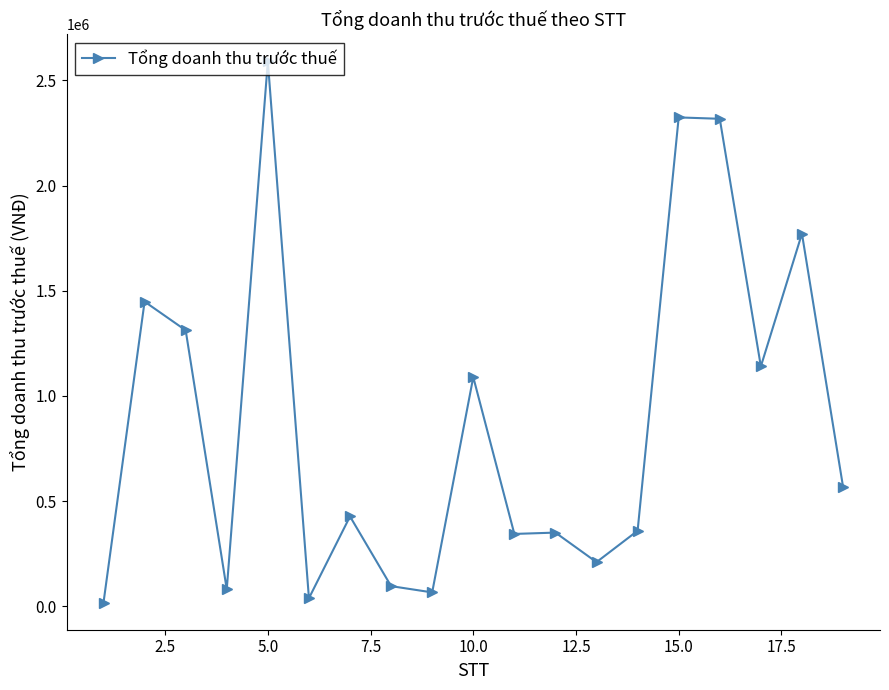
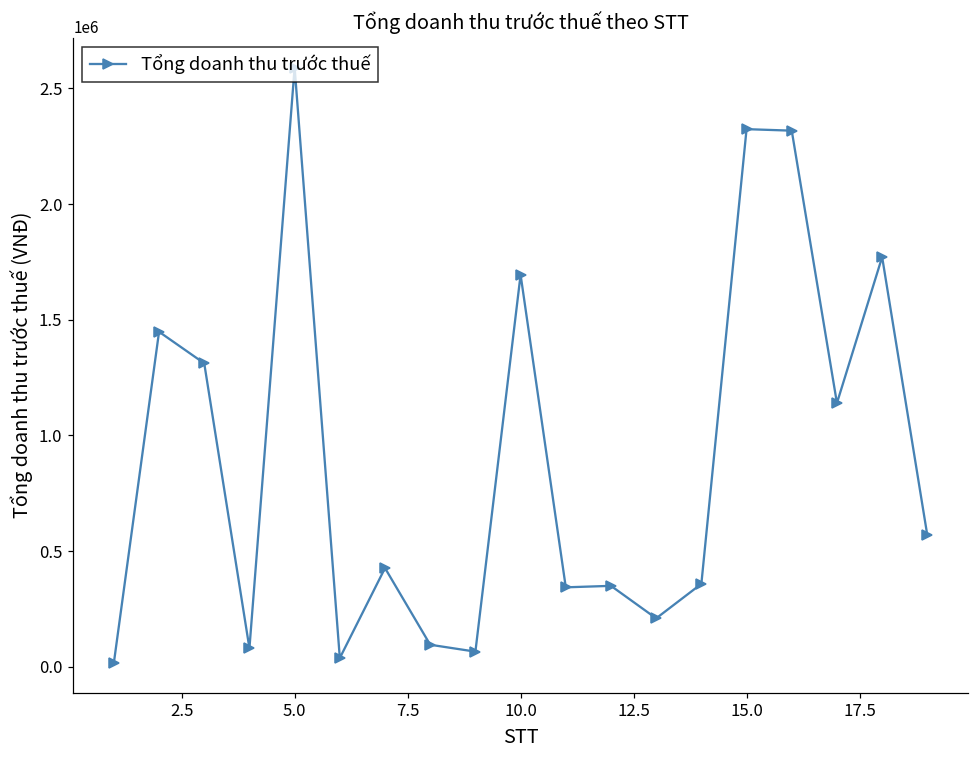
10.0: 1090000 -> 1690000
